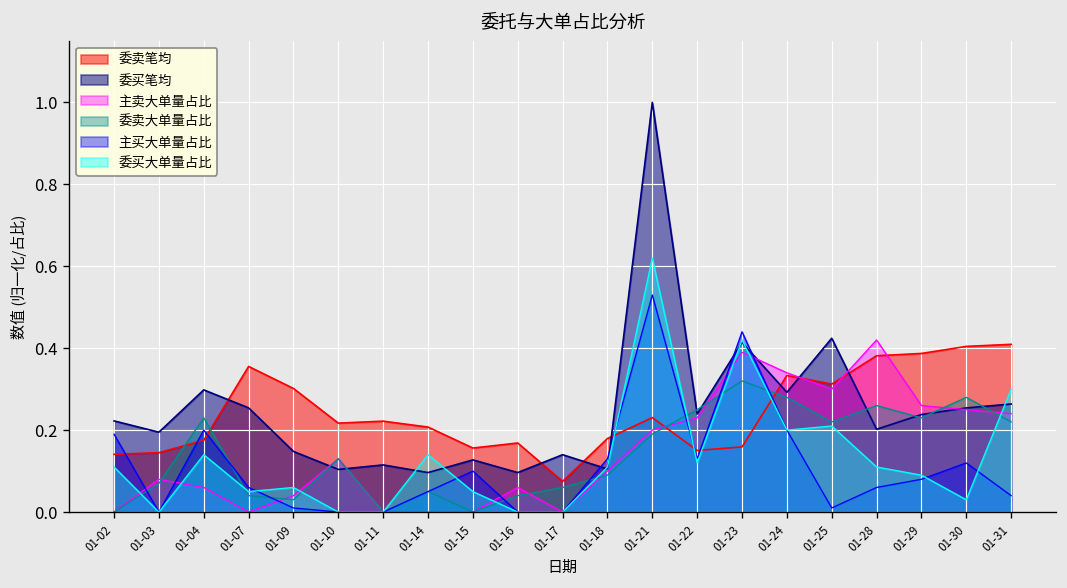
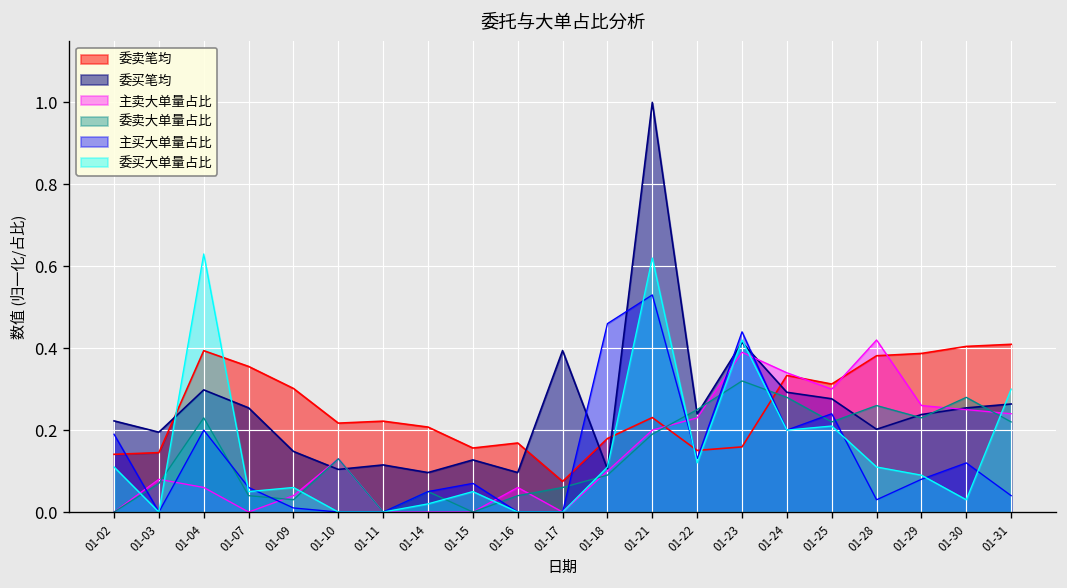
委卖笔均, 01-04: 0.18 -> 0.39
委买大单量占比, 01-04: 0.14 -> 0.63
委买大单量占比, 01-14: 0.14 -> 0.02
主买大单量占比, 01-15: 0.10 -> 0.07
委买笔均, 01-17: 0.14 -> 0.39
主买大单量占比, 01-18: 0.13 -> 0.46
委买笔均, 01-25: 0.42 -> 0.28
主买大单量占比, 01-25: 0.01 -> 0.24
主买大单量占比, 01-28: 0.06 -> 0.03
